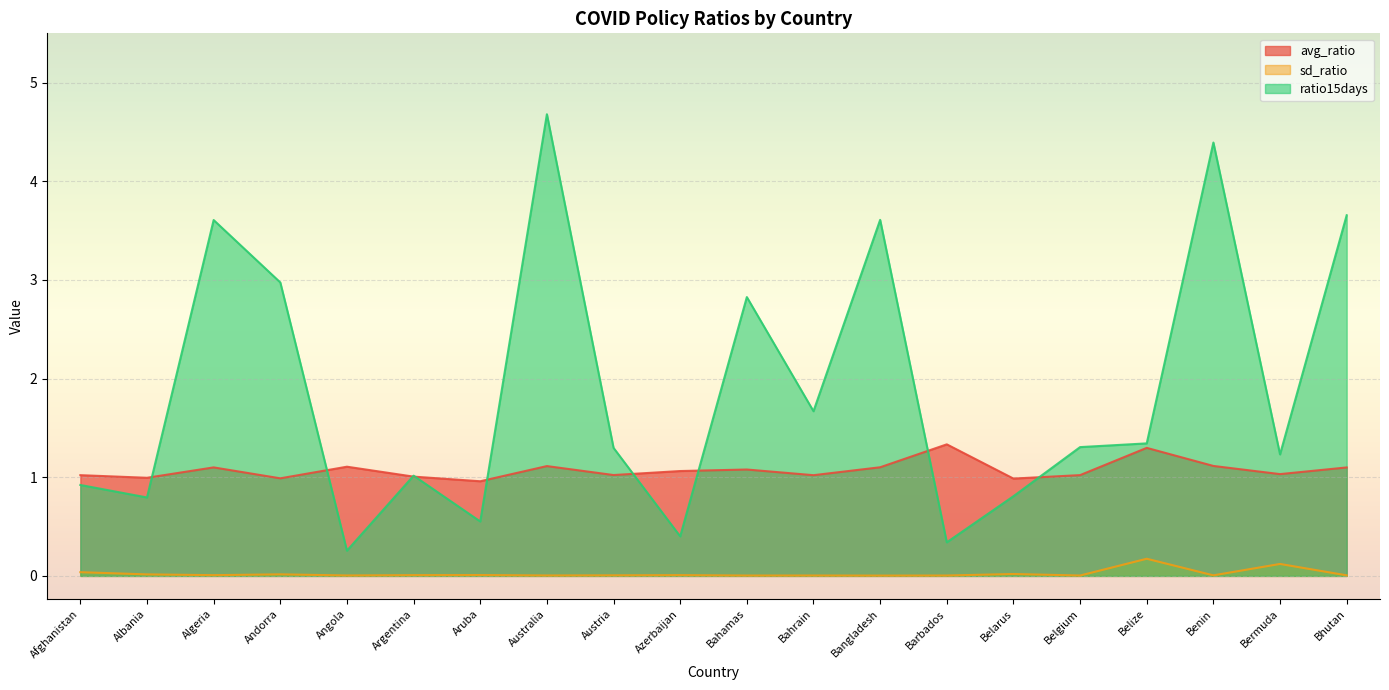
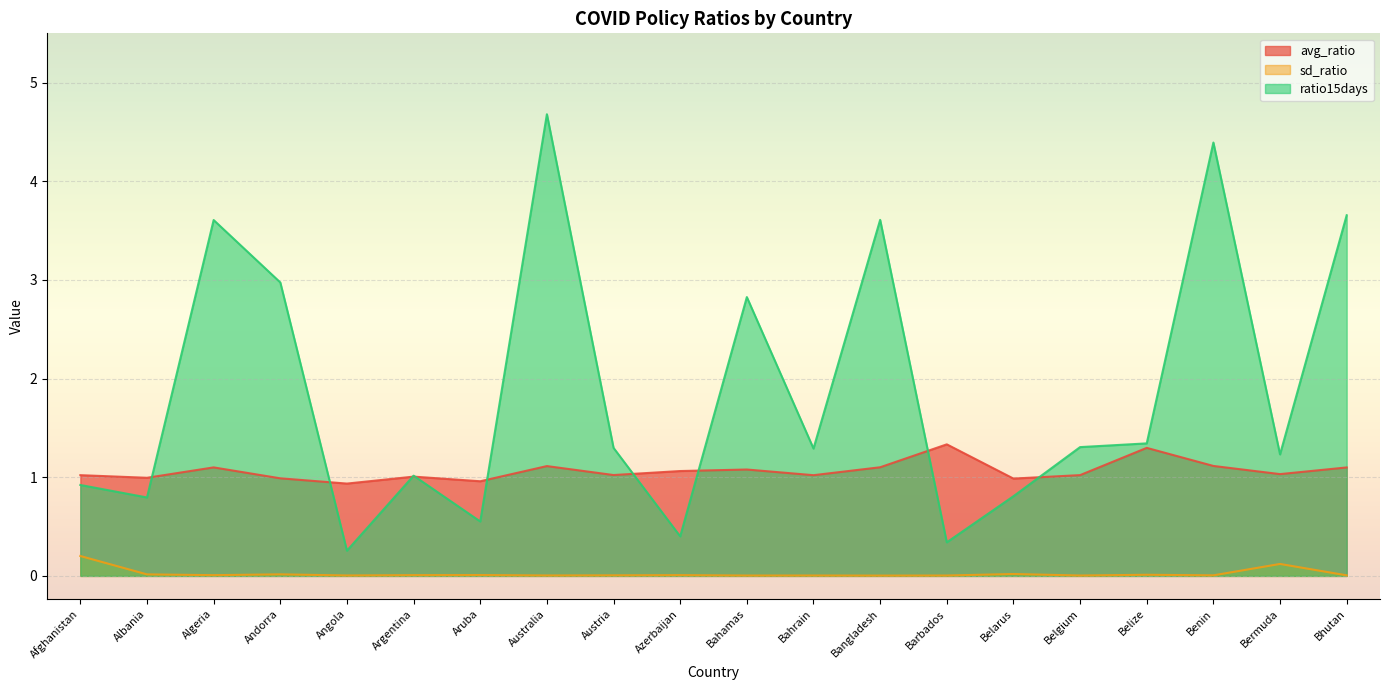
sd_ratio, Afghanistan: 0.0 -> 0.2
avg_ratio, Angola: 1.1 -> 0.9
ratio15days, Bahrain: 1.7 -> 1.3
sd_ratio, Belize: 0.2 -> 0.0
